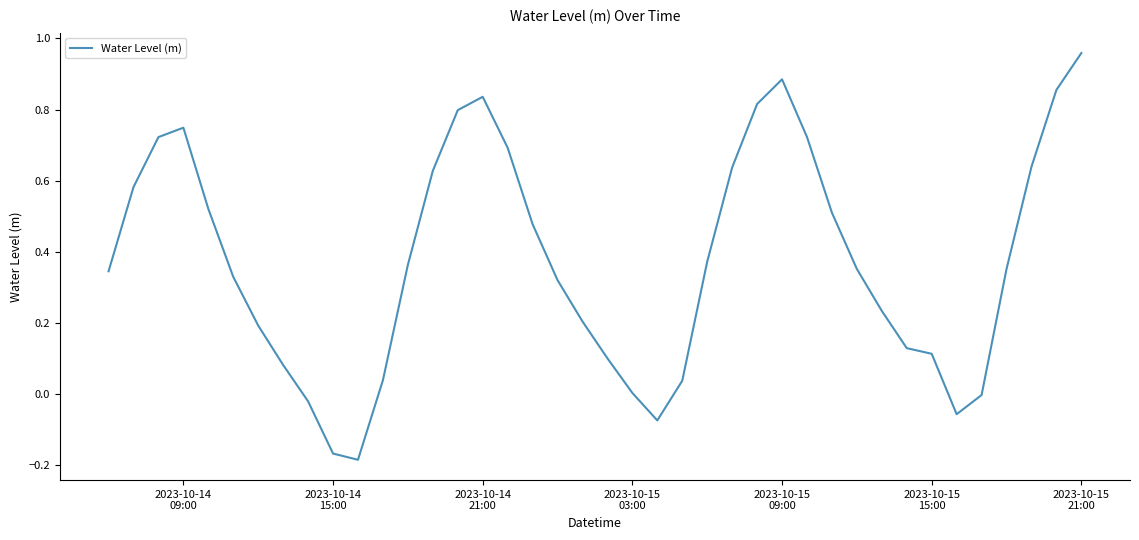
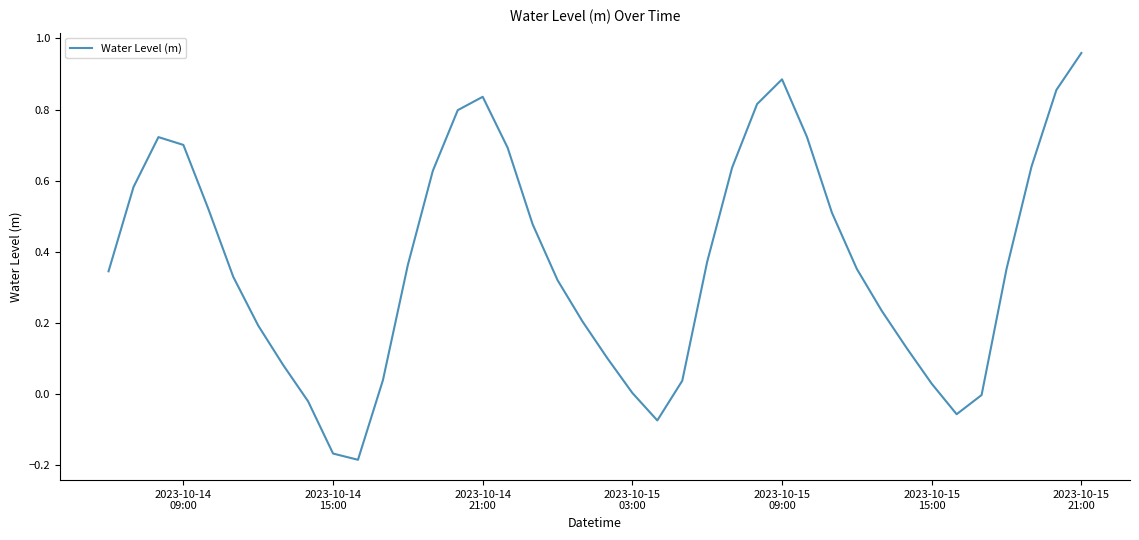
2023-10-14 09:00: 0.75 -> 0.70
2023-10-15 15:00: 0.11 -> 0.03
